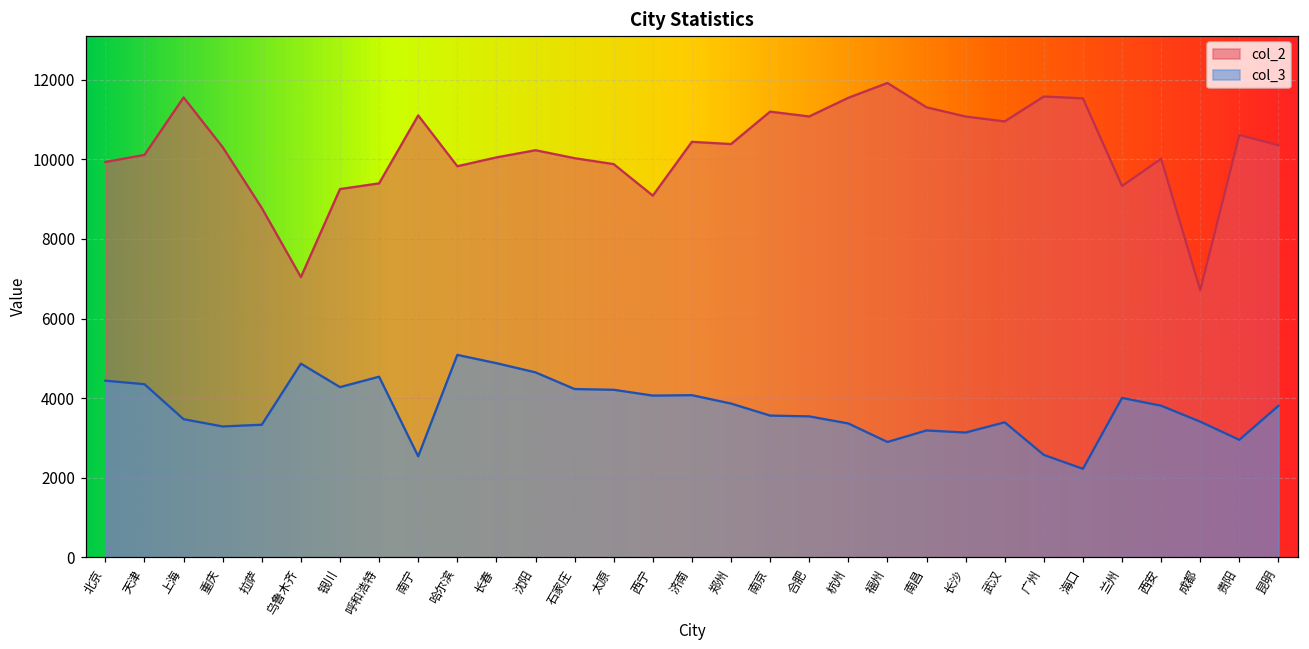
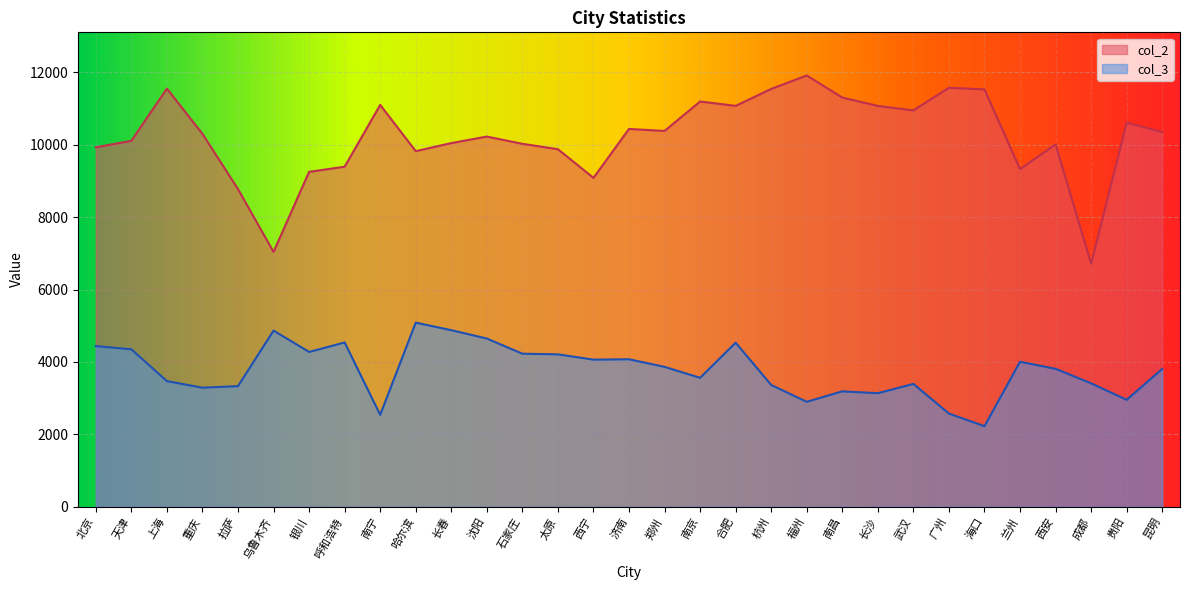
col_3, 合肥: 3500 -> 4500
